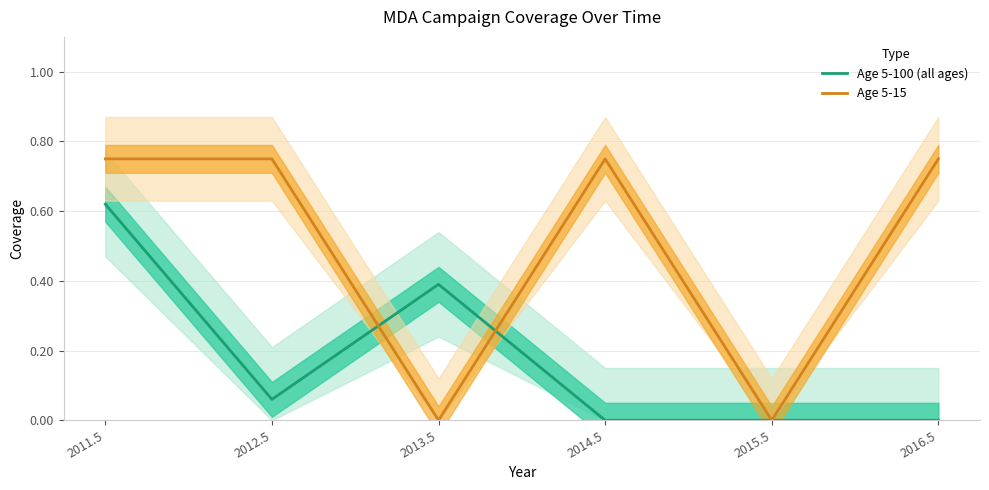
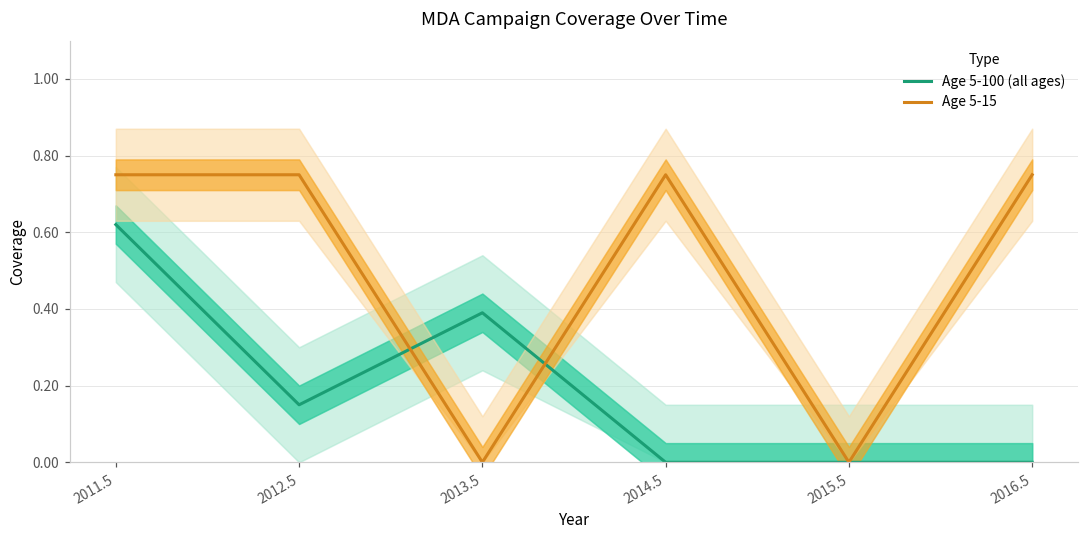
Age 5-100 (all ages), 2012.5: 0.06 -> 0.15
